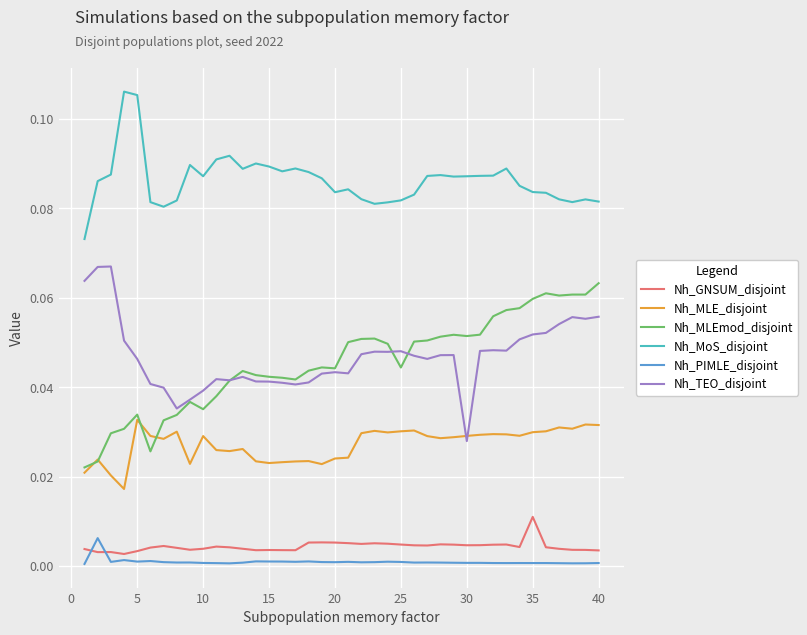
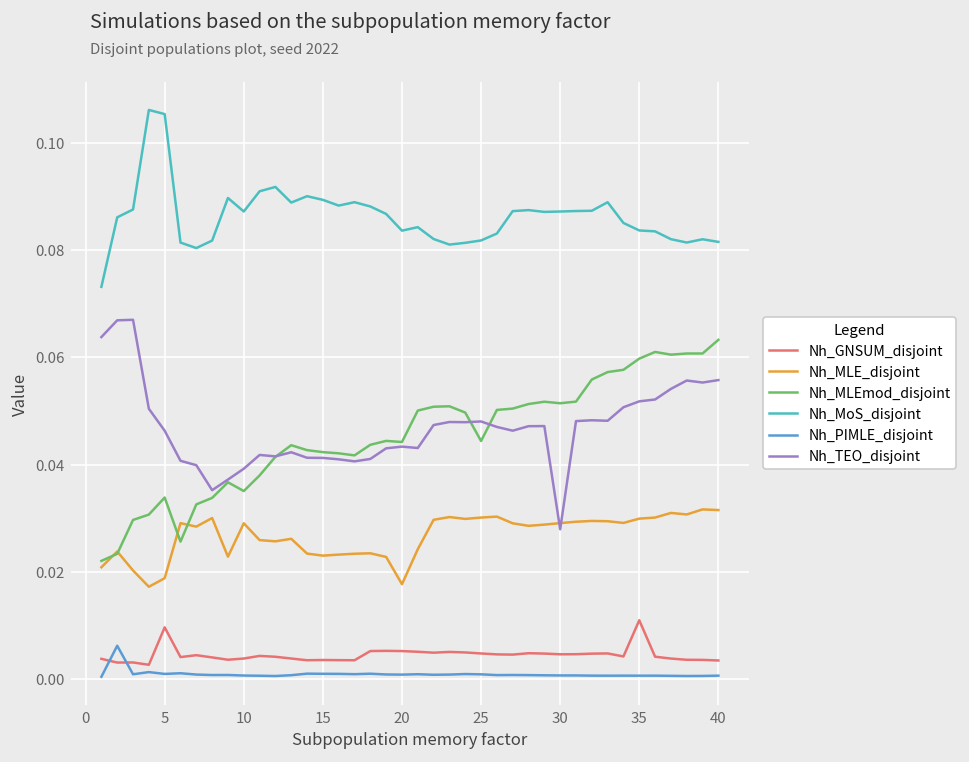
Nh_GNSUM_disjoint, 5: 0.003 -> 0.010
Nh_MLE_disjoint, 5: 0.033 -> 0.019
Nh_MLE_disjoint, 20: 0.024 -> 0.018
